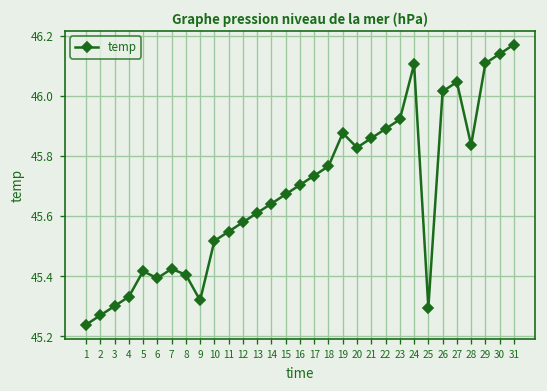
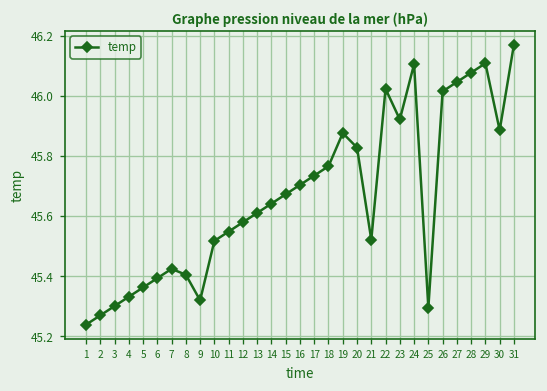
5: 45.42 -> 45.36
21: 45.86 -> 45.52
22: 45.89 -> 46.02
28: 45.84 -> 46.08
30: 46.14 -> 45.89
